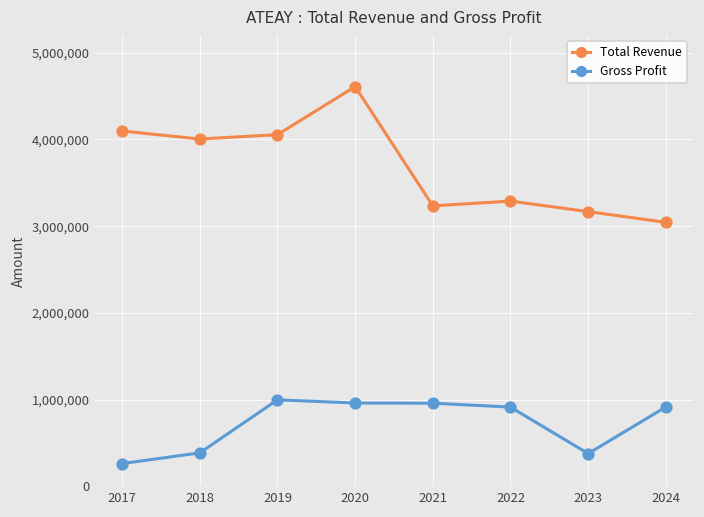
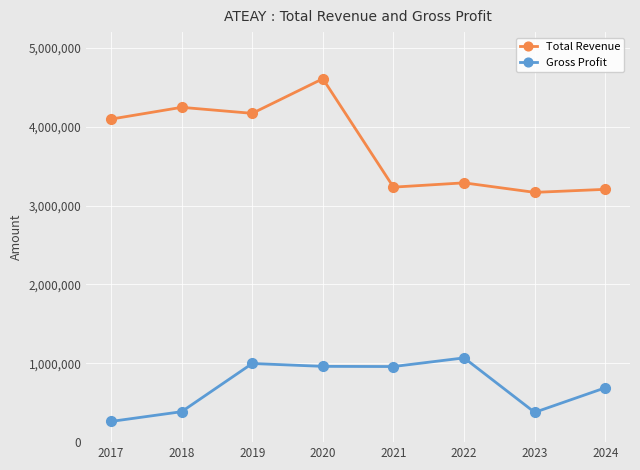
Total Revenue, 2018: 4,000,000 -> 4,200,000
Total Revenue, 2019: 4,100,000 -> 4,200,000
Gross Profit, 2022: 900,000 -> 1,100,000
Total Revenue, 2024: 3,000,000 -> 3,200,000
Gross Profit, 2024: 900,000 -> 700,000
